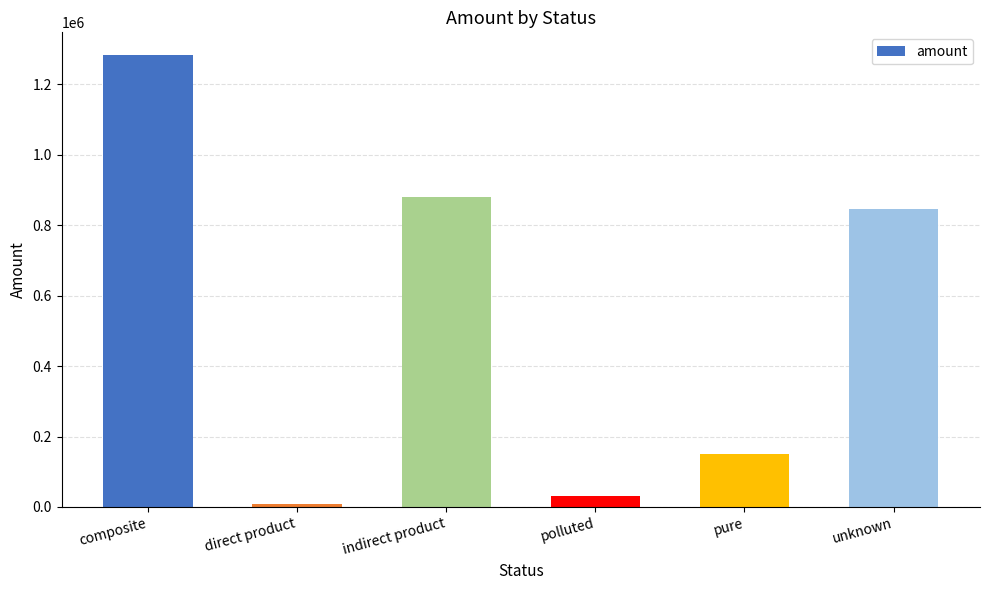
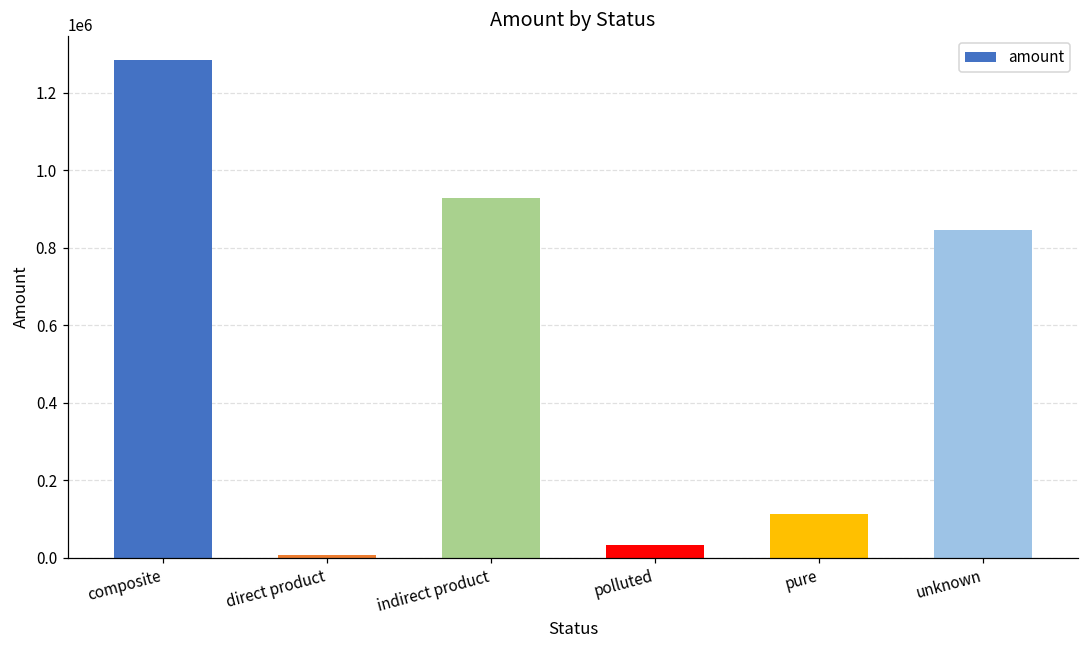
indirect product: 880000 -> 930000
pure: 150000 -> 110000
